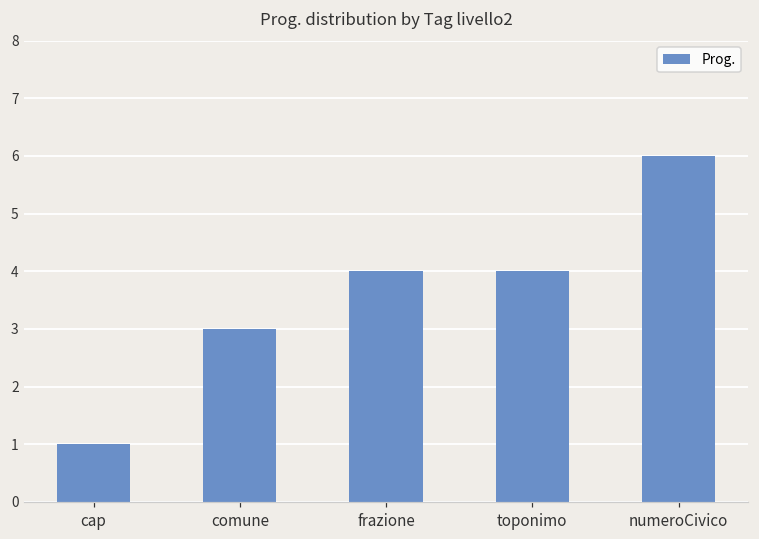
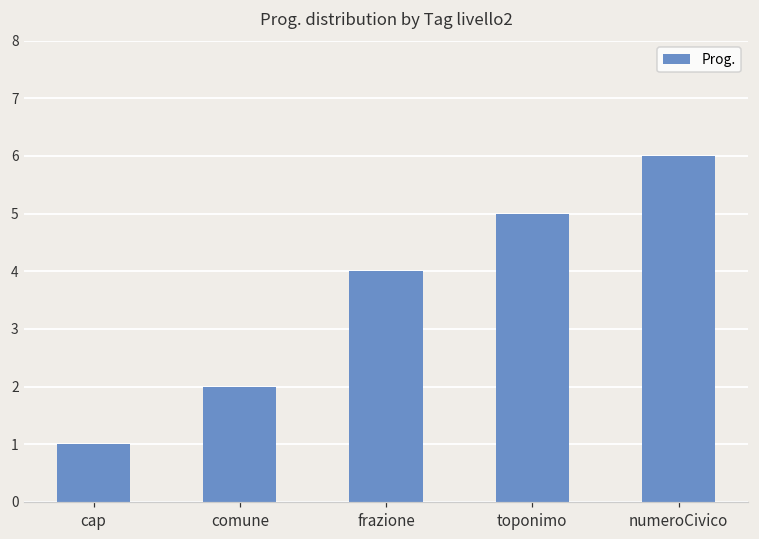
comune: 3 -> 2
toponimo: 4 -> 5
